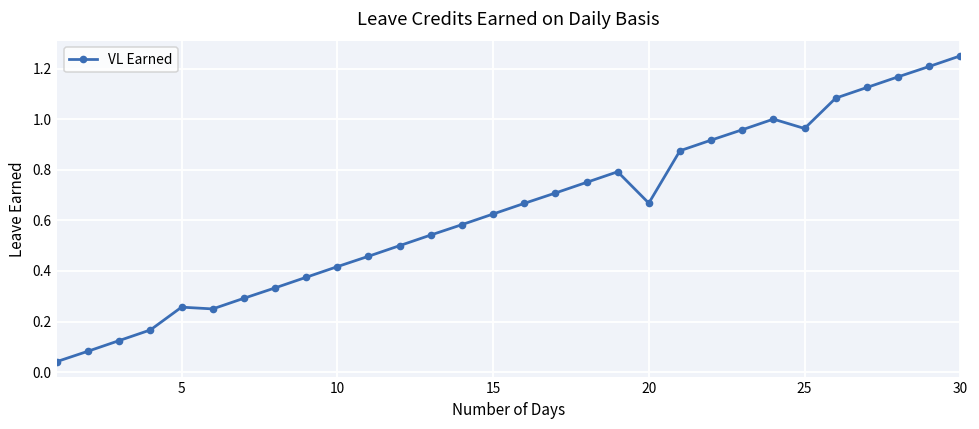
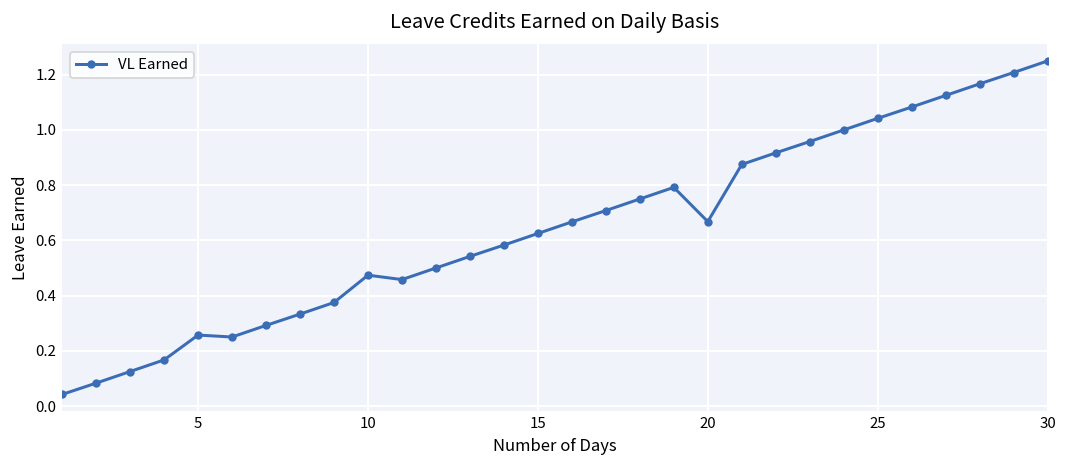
10: 0.42 -> 0.47
25: 0.96 -> 1.04
